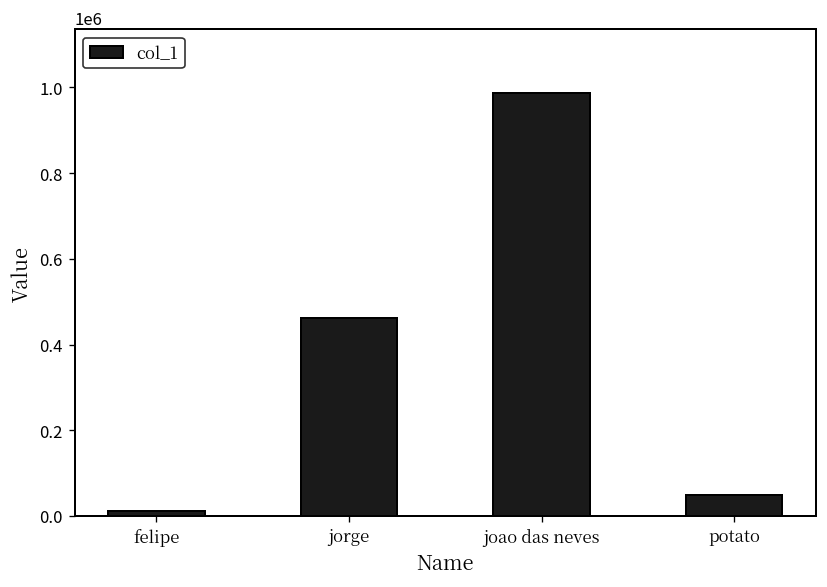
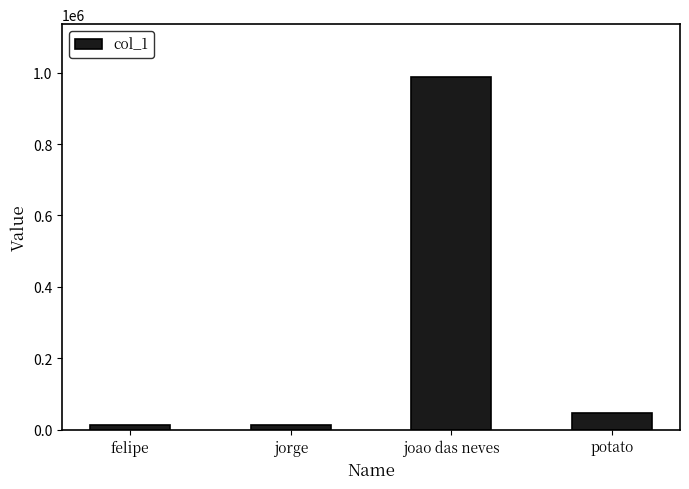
jorge: 460000 -> 10000
